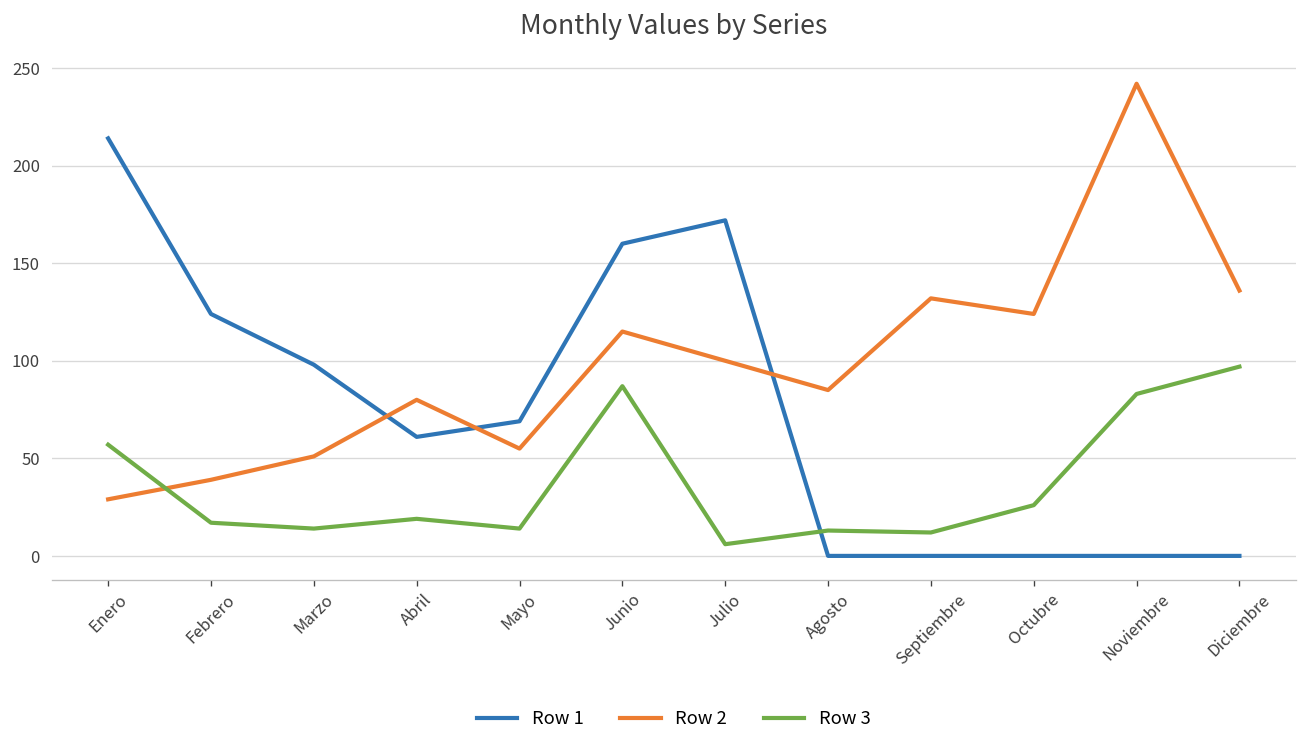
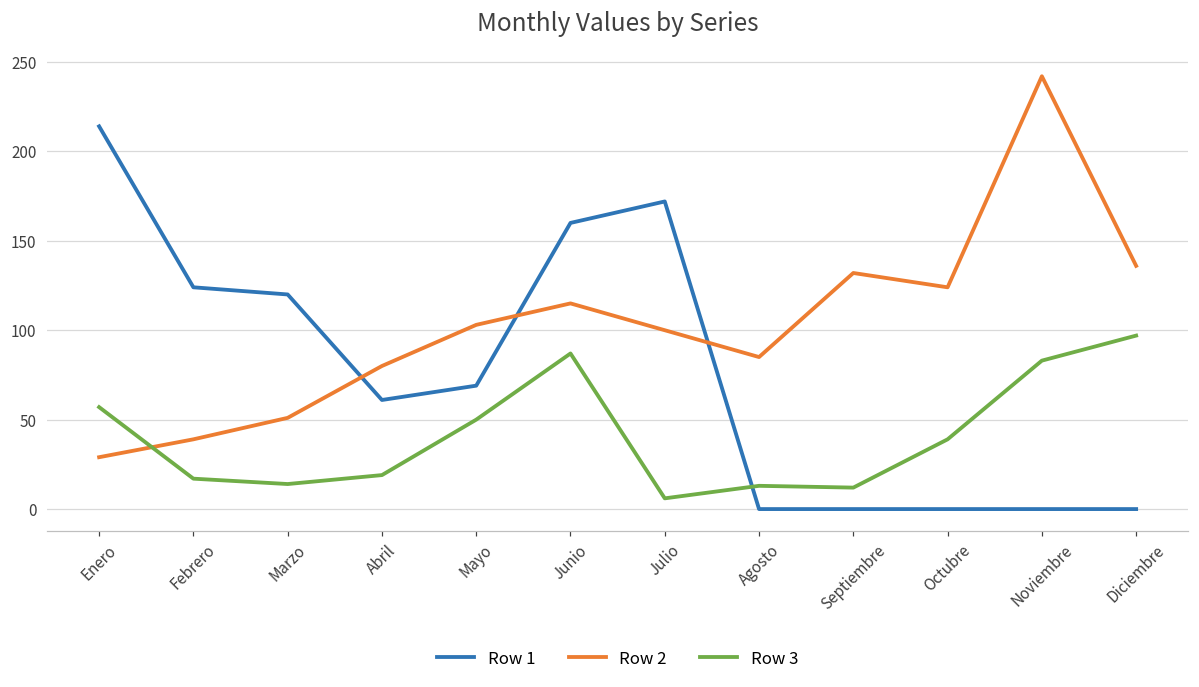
Row 1, Marzo: 98 -> 120
Row 2, Mayo: 55 -> 103
Row 3, Mayo: 14 -> 50
Row 3, Octubre: 26 -> 39
